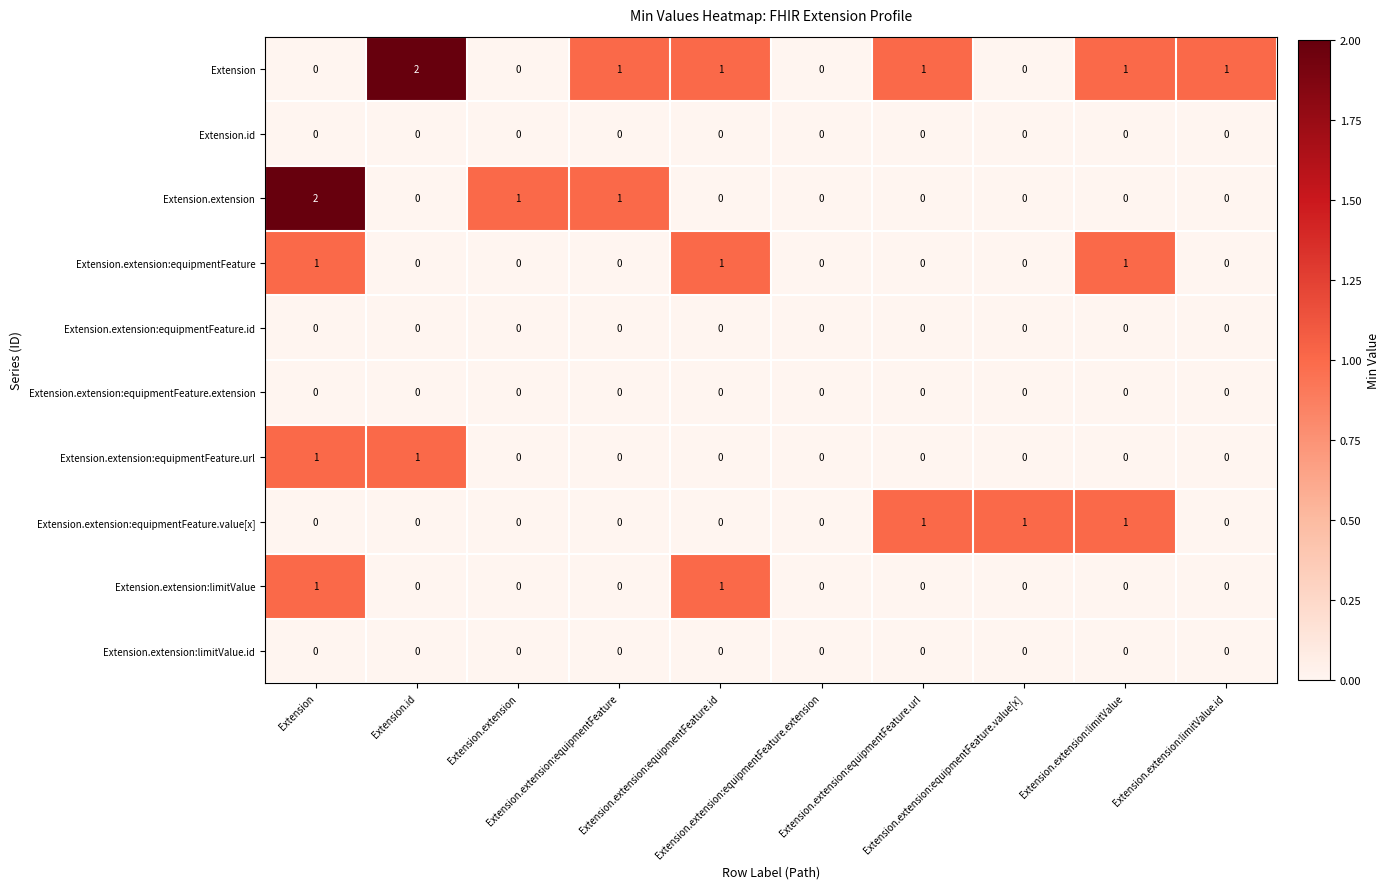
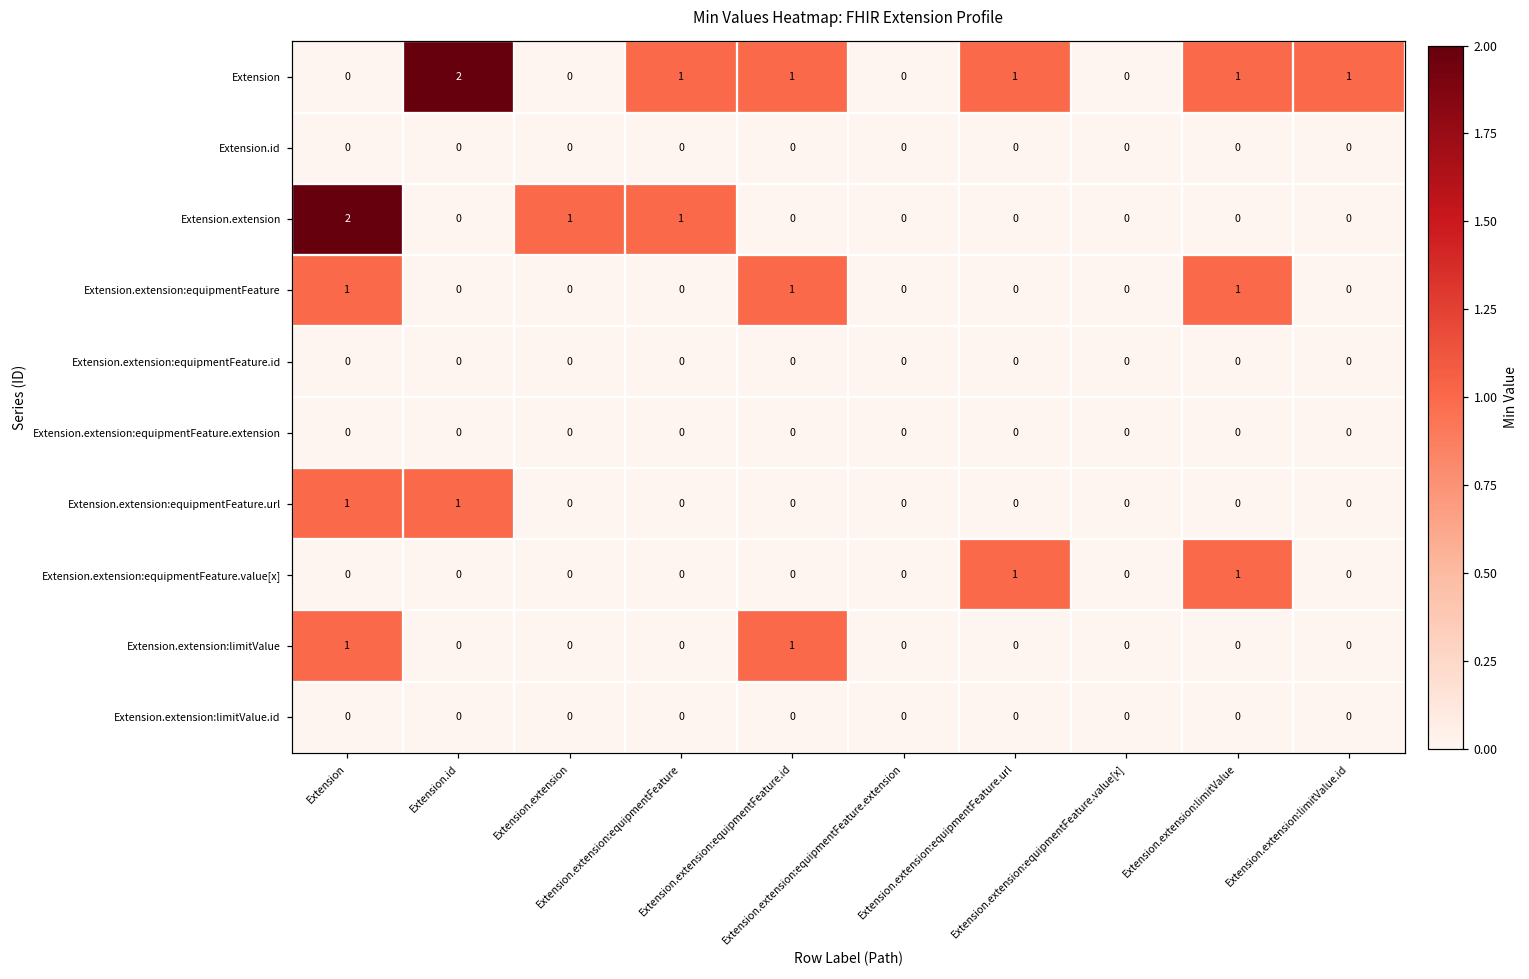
Extension.extension:equipmentFeature.value[x], Extension.extension:equipmentFeature.value[x]: 1 -> 0
